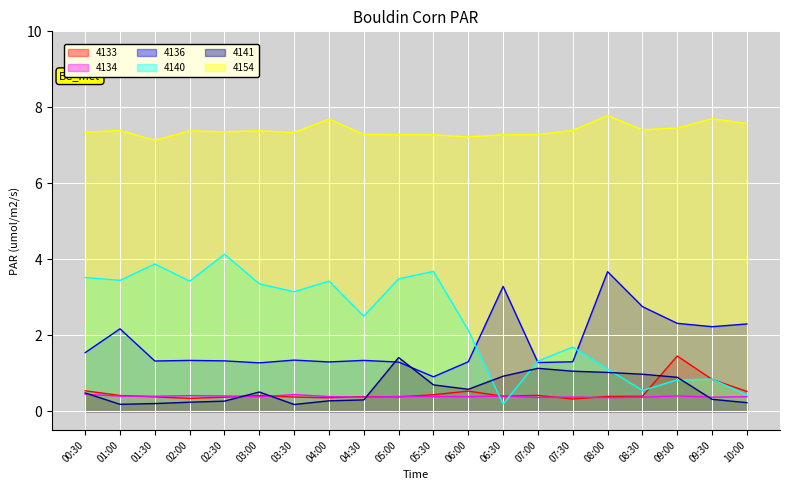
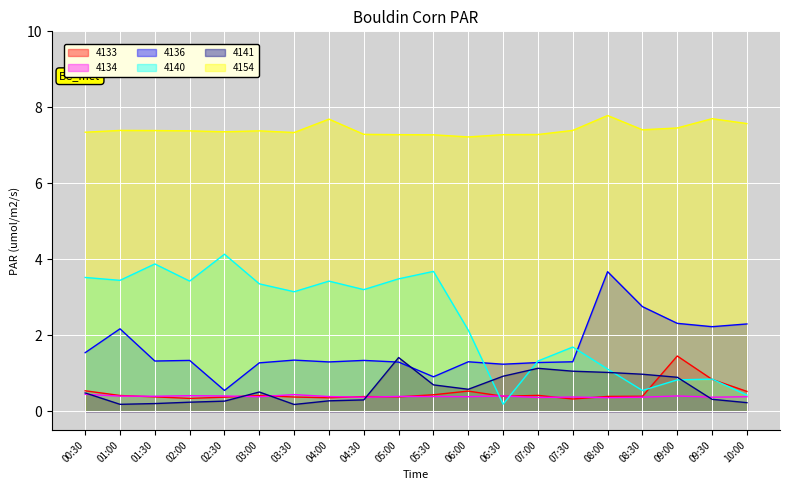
4154, 01:30: 7.1 -> 7.4
4136, 02:30: 1.3 -> 0.5
4140, 04:30: 2.5 -> 3.2
4136, 06:30: 3.3 -> 1.2
